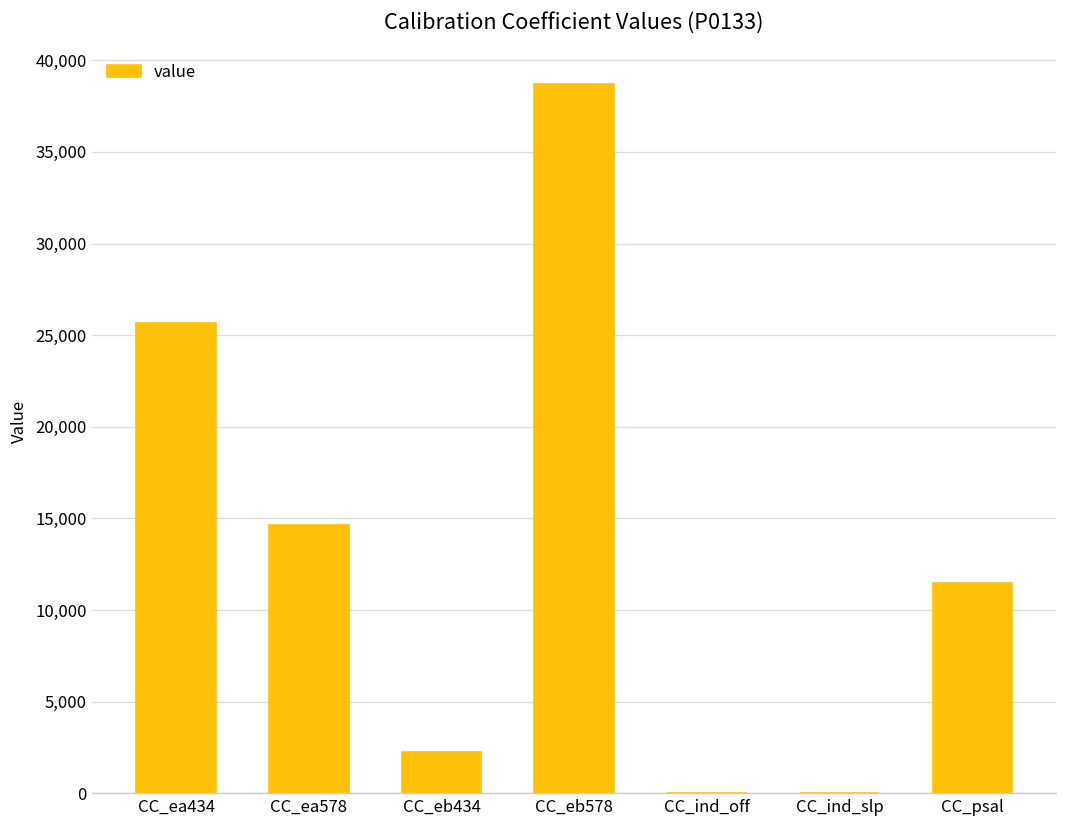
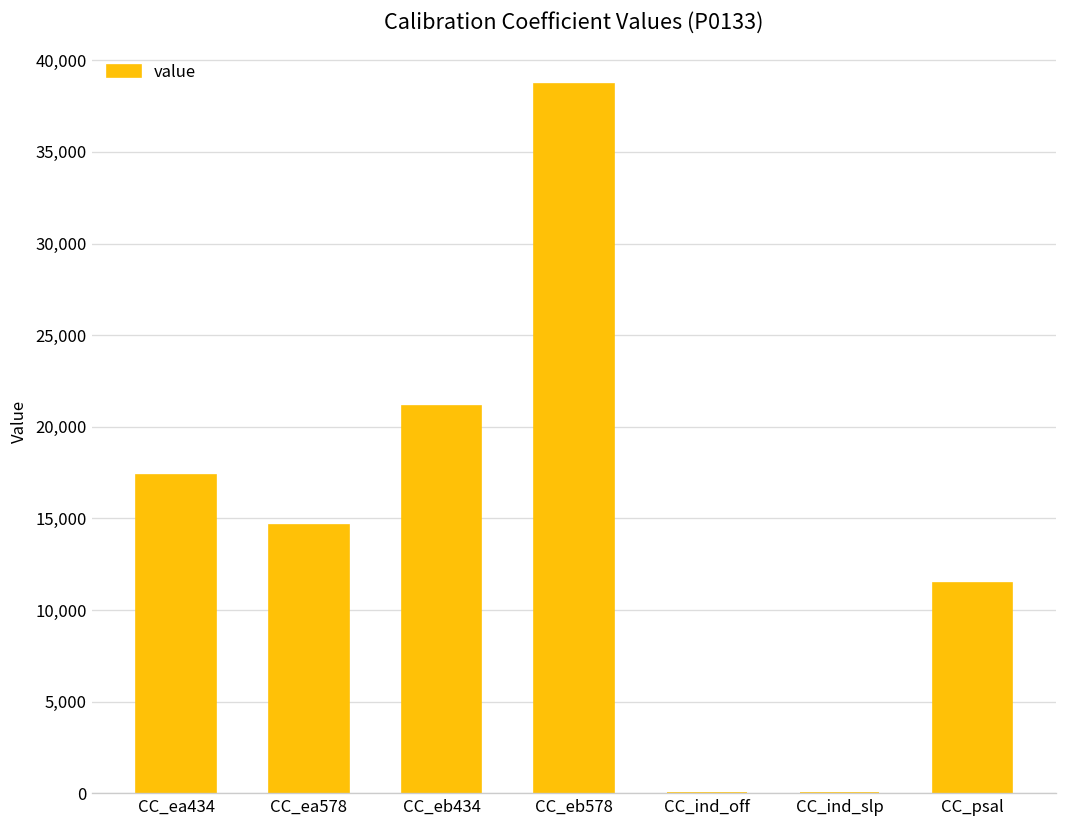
CC_ea434: 25,700 -> 17,400
CC_eb434: 2,300 -> 21,200
